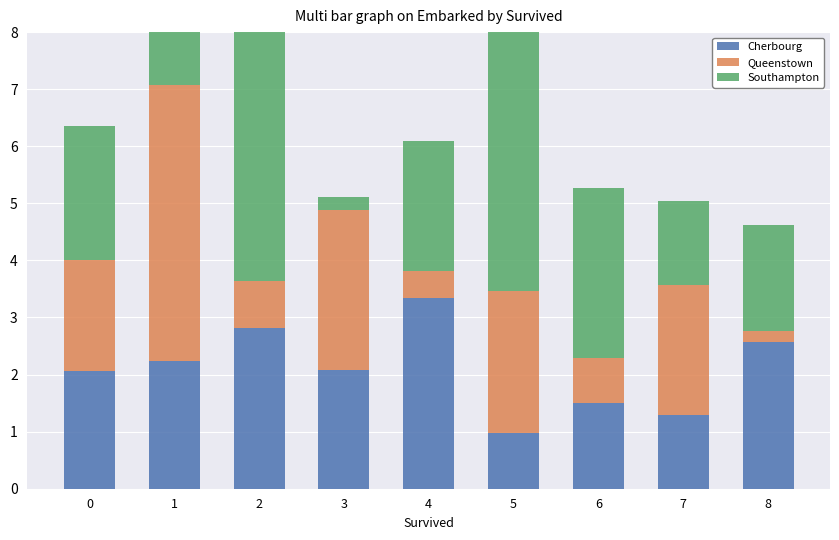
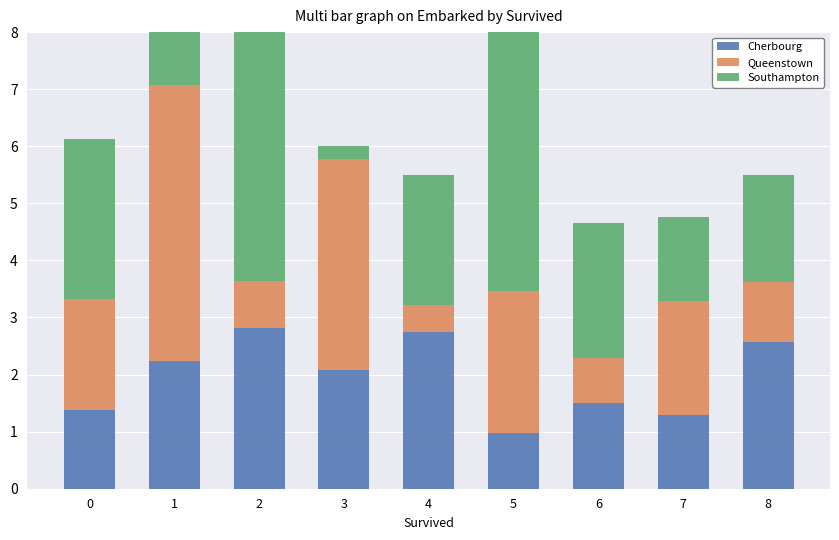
Cherbourg, 0: 2.1 -> 1.4
Southampton, 0: 2.4 -> 2.8
Queenstown, 3: 2.8 -> 3.7
Cherbourg, 4: 3.3 -> 2.7
Southampton, 6: 3.0 -> 2.4
Queenstown, 7: 2.3 -> 2.0
Queenstown, 8: 0.2 -> 1.1
